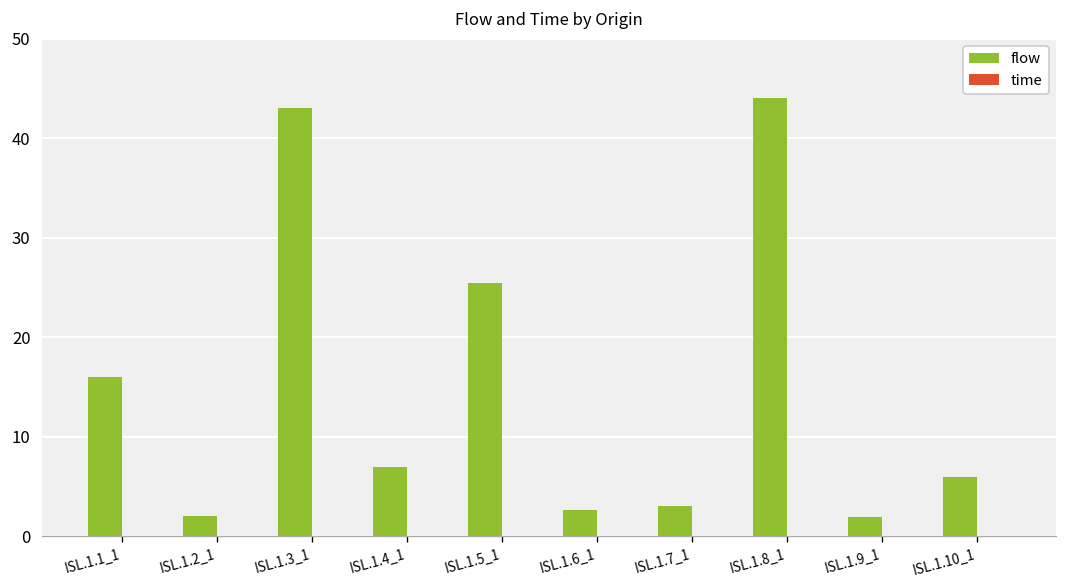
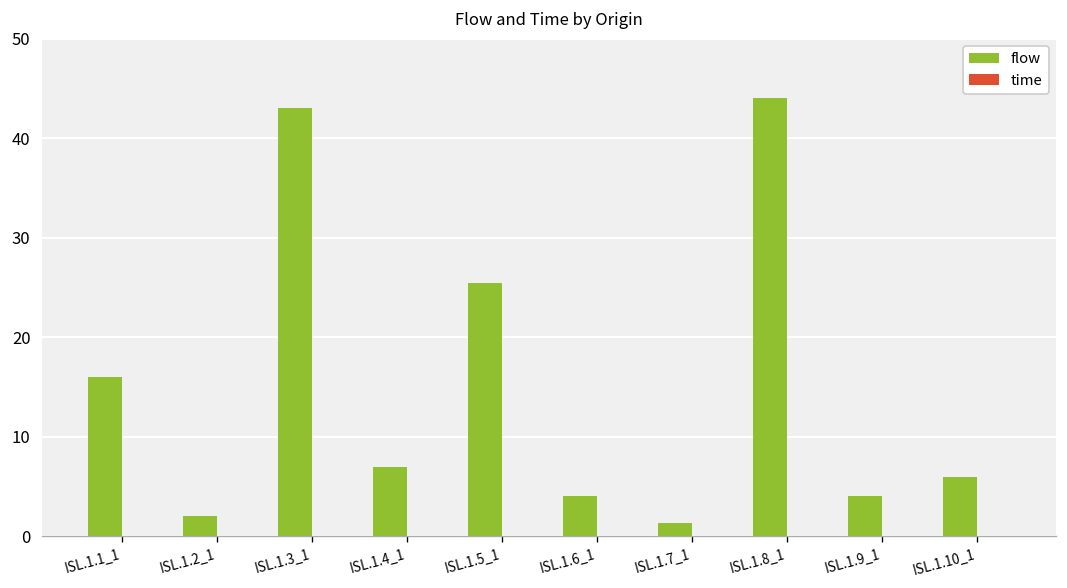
flow, ISL.1.6_1: 3 -> 4
flow, ISL.1.7_1: 3 -> 1
flow, ISL.1.9_1: 2 -> 4
